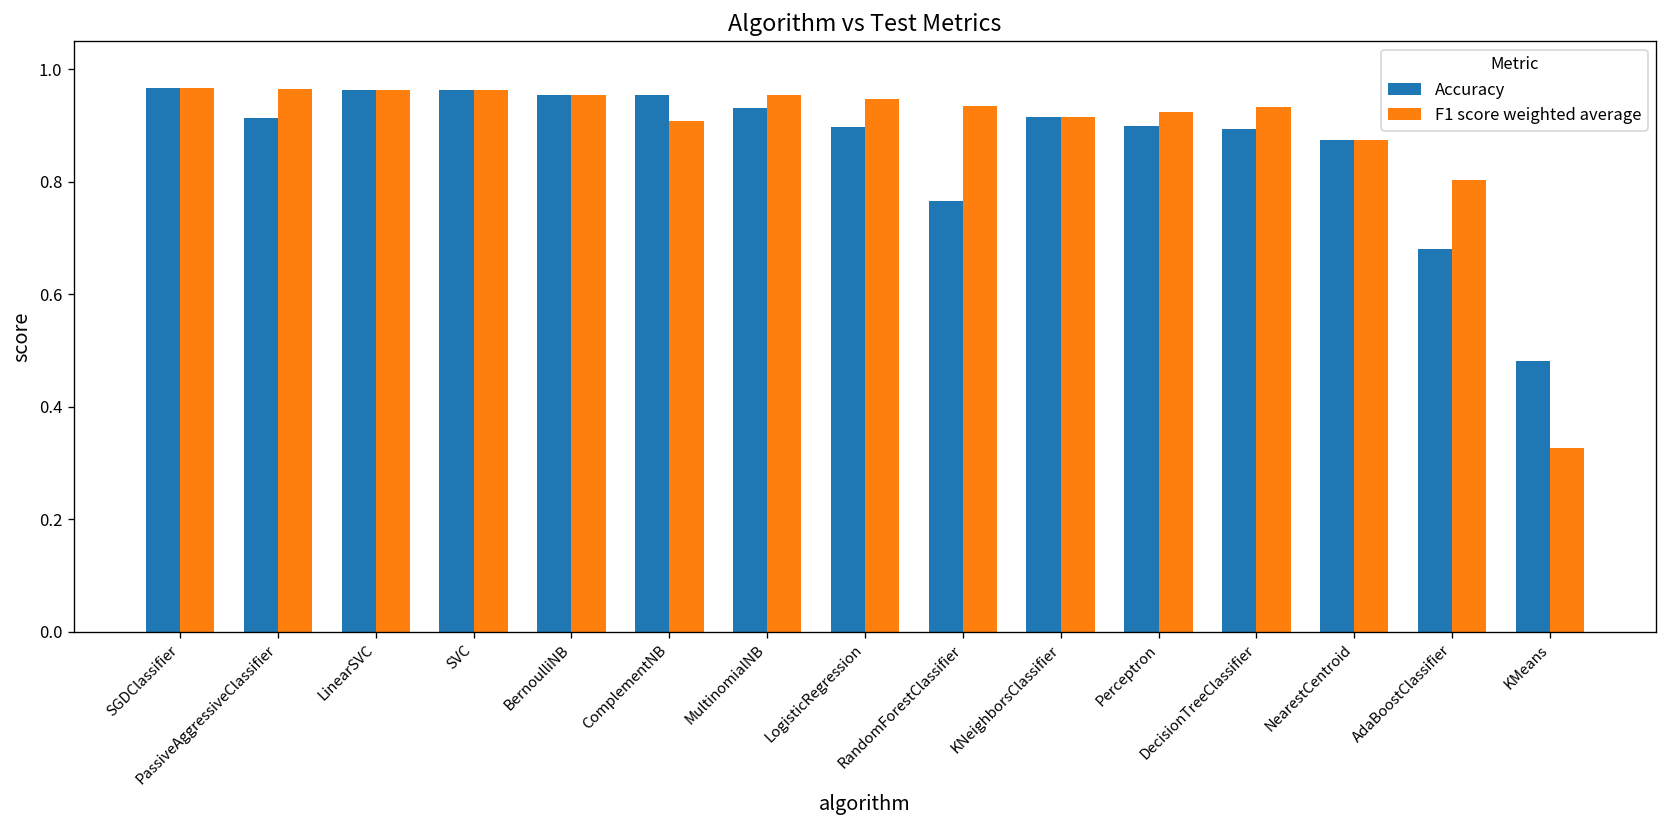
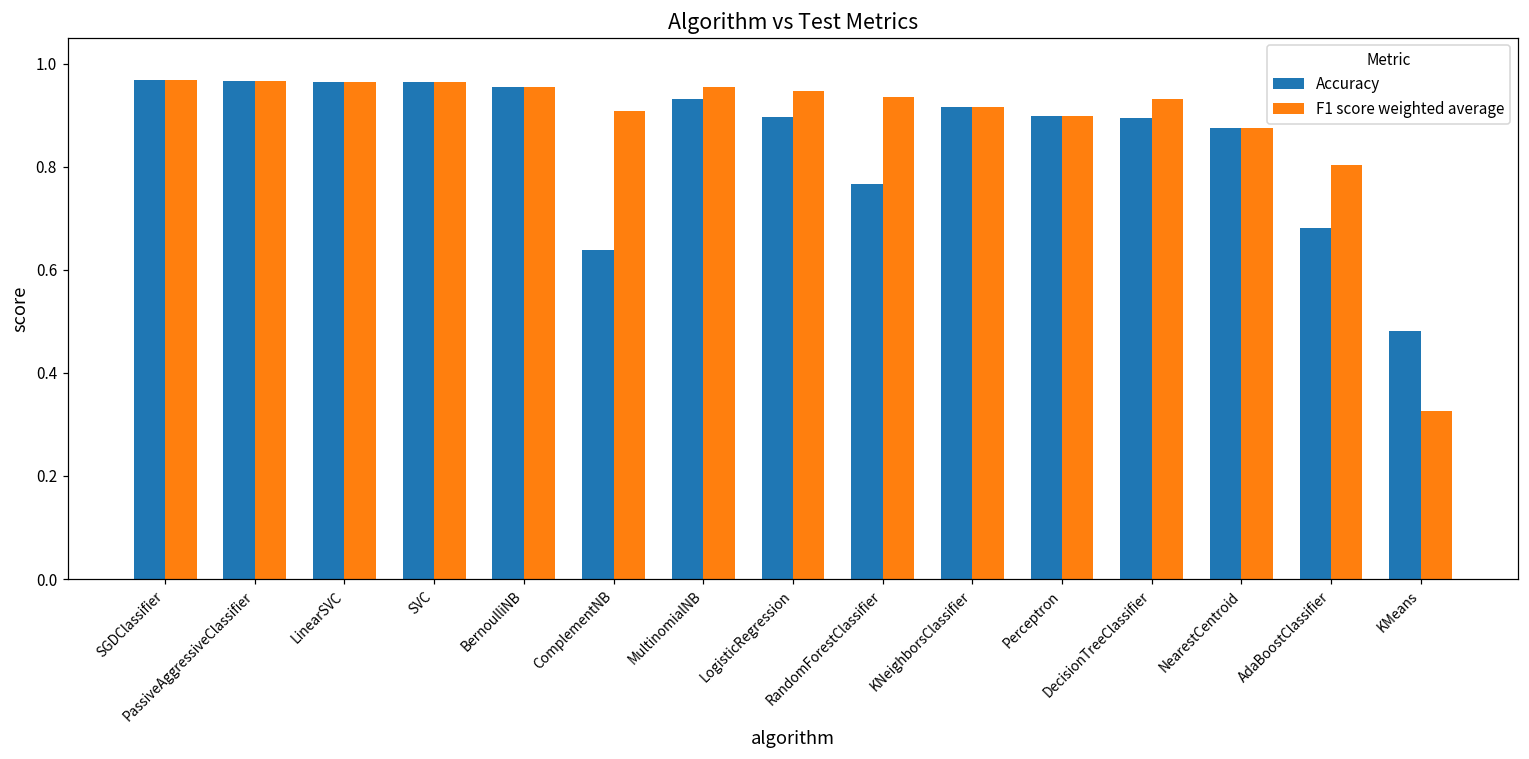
Accuracy, PassiveAggressiveClassifier: 0.91 -> 0.97
Accuracy, ComplementNB: 0.95 -> 0.64
F1 score weighted average, Perceptron: 0.92 -> 0.90
